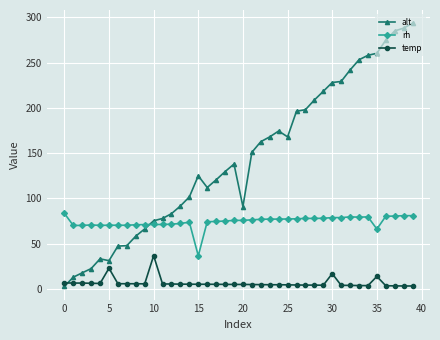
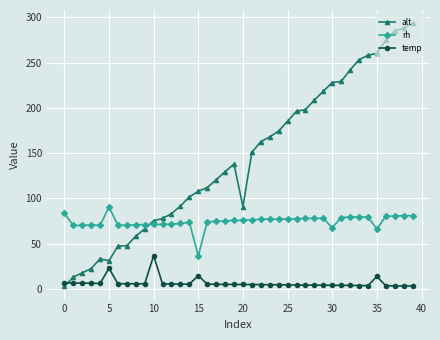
rh, 5: 70 -> 90
alt, 15: 130 -> 110
temp, 15: 10 -> 20
alt, 25: 170 -> 190
rh, 30: 80 -> 70
temp, 30: 20 -> 0
